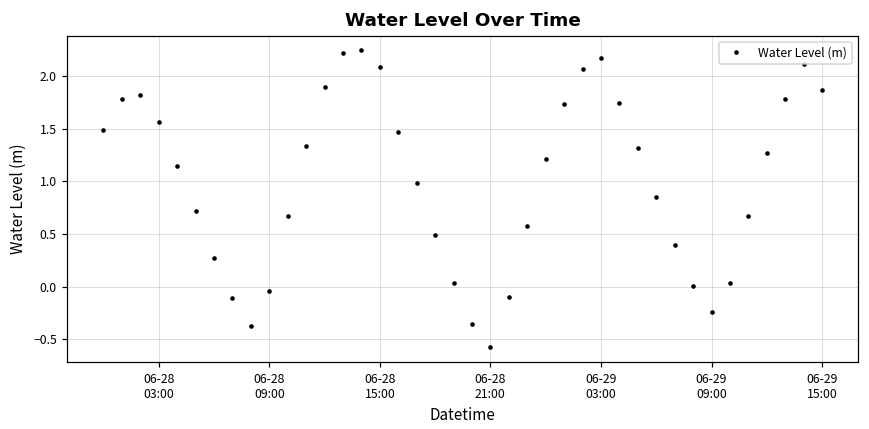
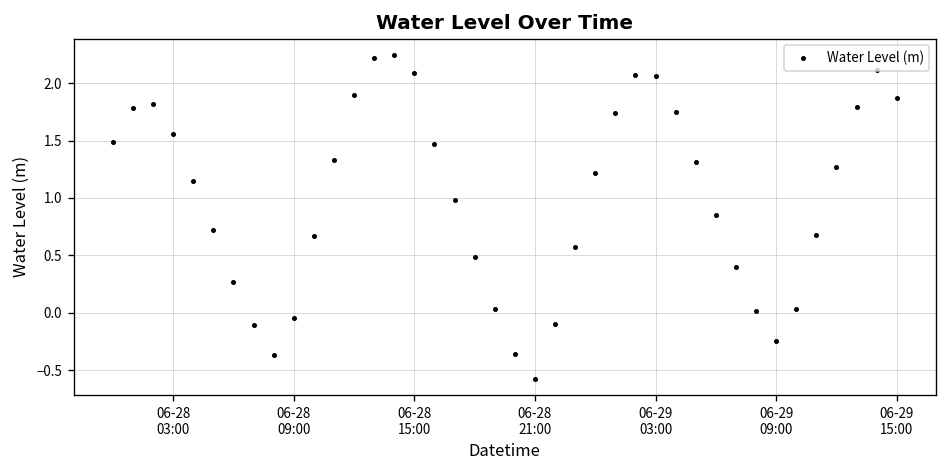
06-29 03:00: 2.2 -> 2.1
